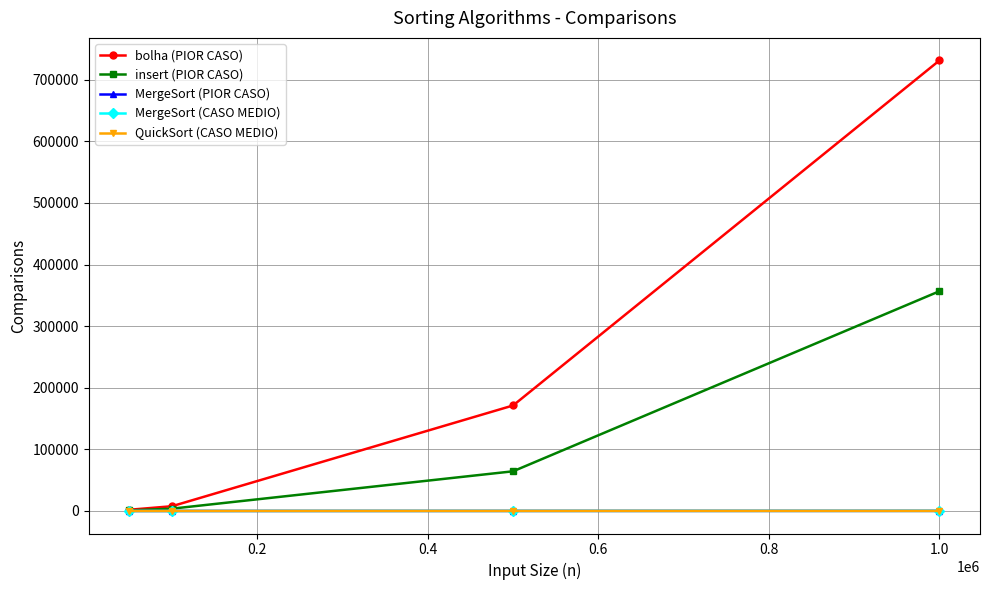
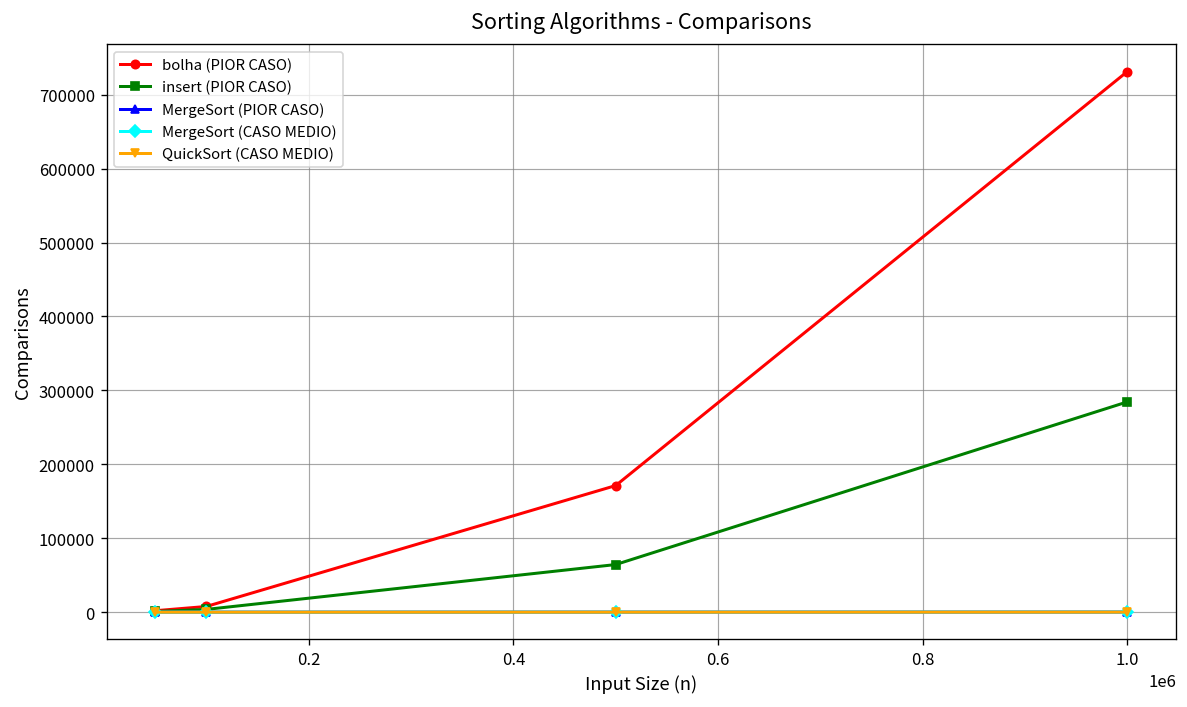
insert (PIOR CASO), 1.0: 360000 -> 280000
